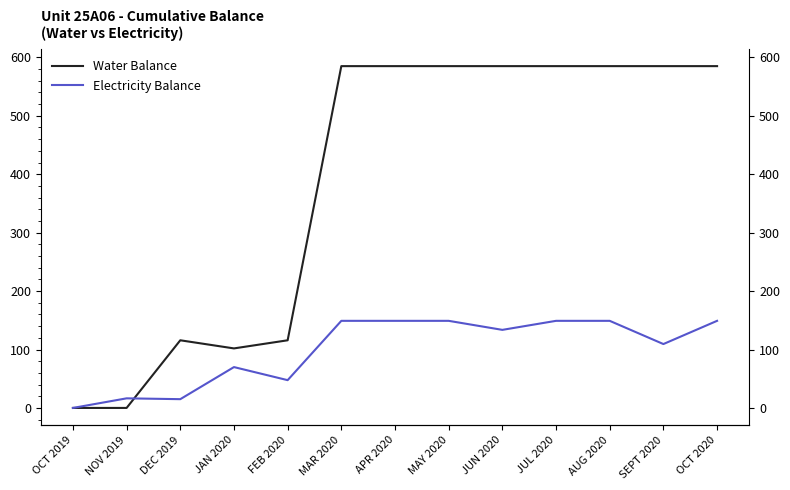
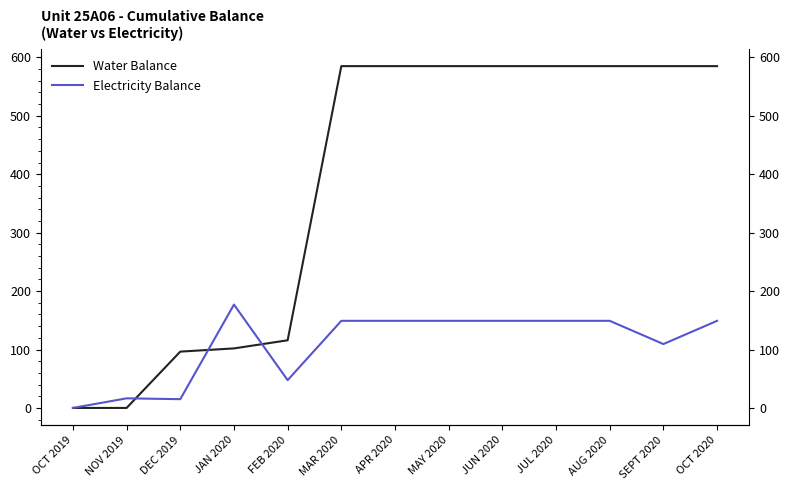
Water Balance, DEC 2019: 120 -> 100
Electricity Balance, JAN 2020: 70 -> 180
Electricity Balance, JUN 2020: 130 -> 150
